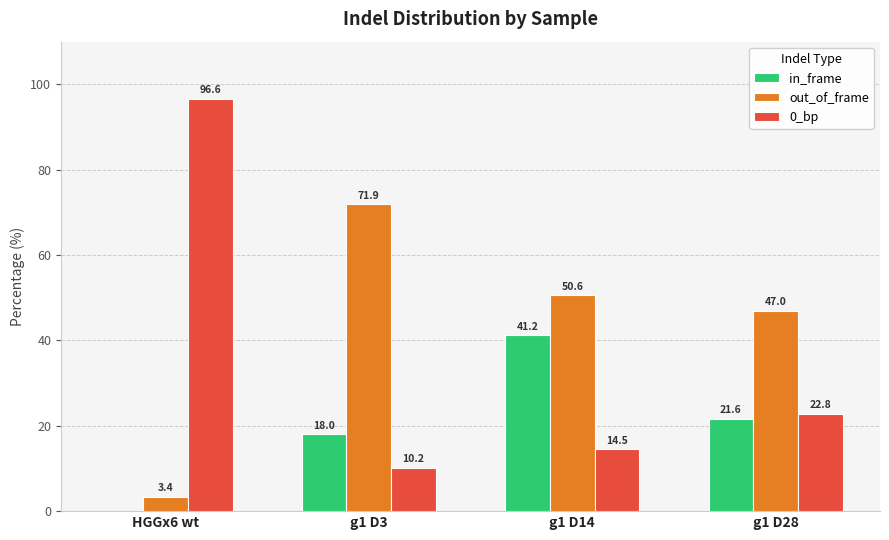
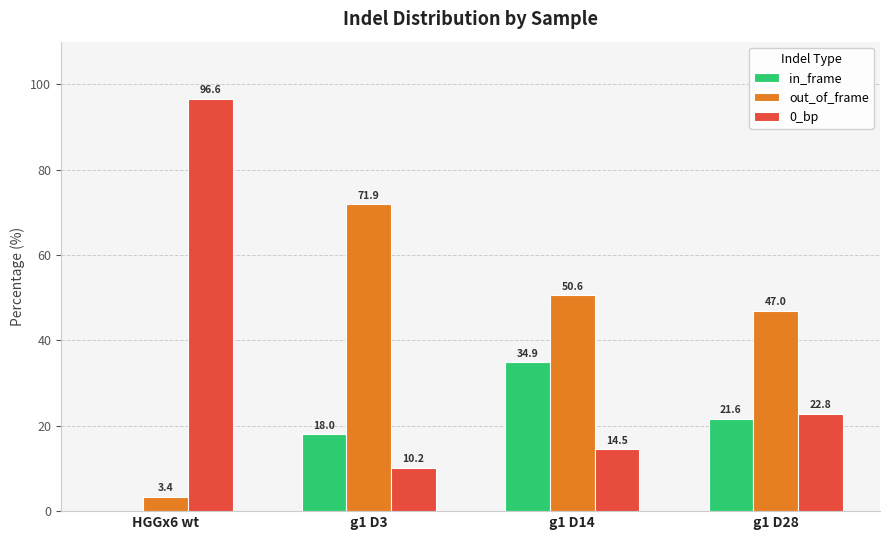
in_frame, g1 D14: 41.2 -> 34.9
